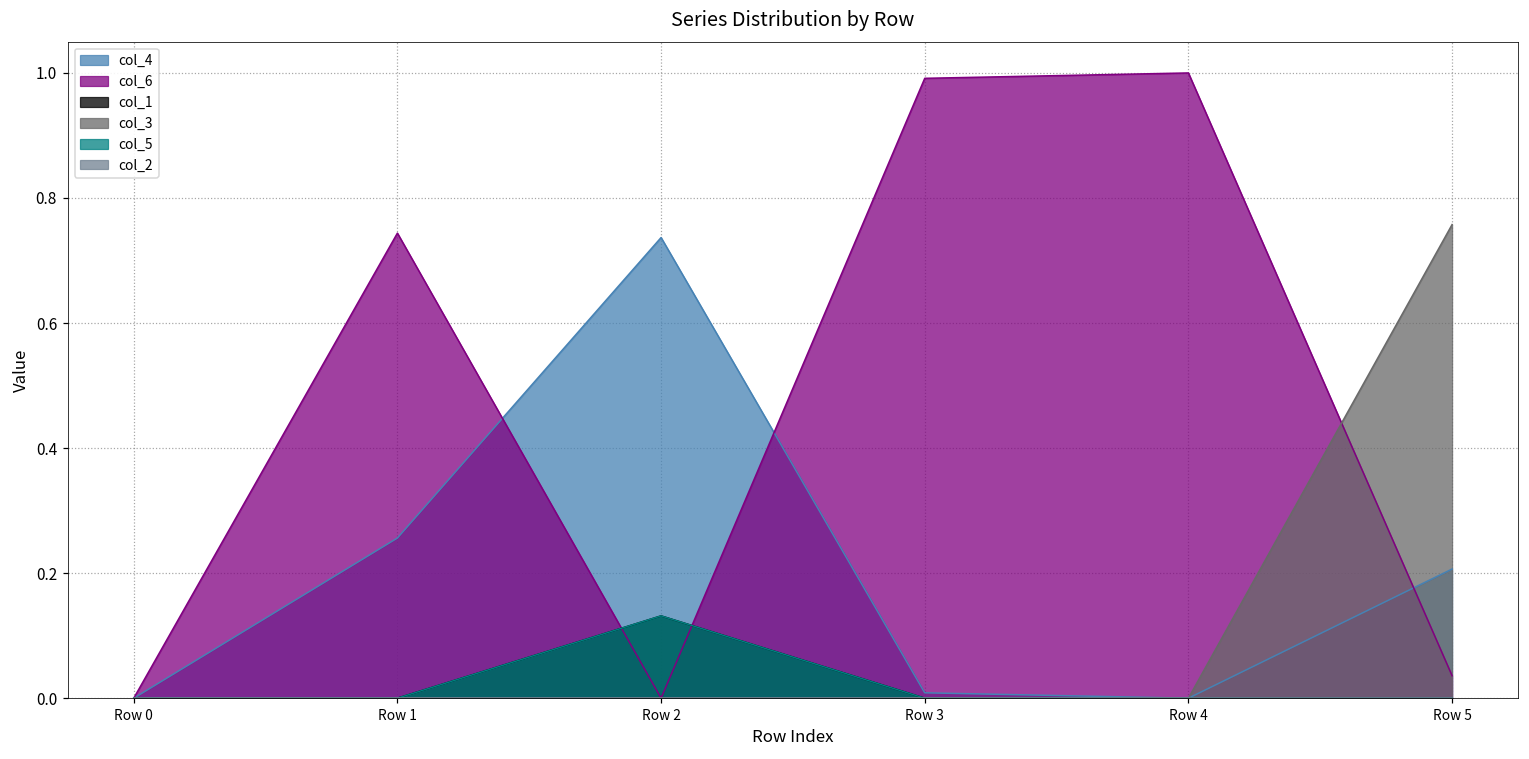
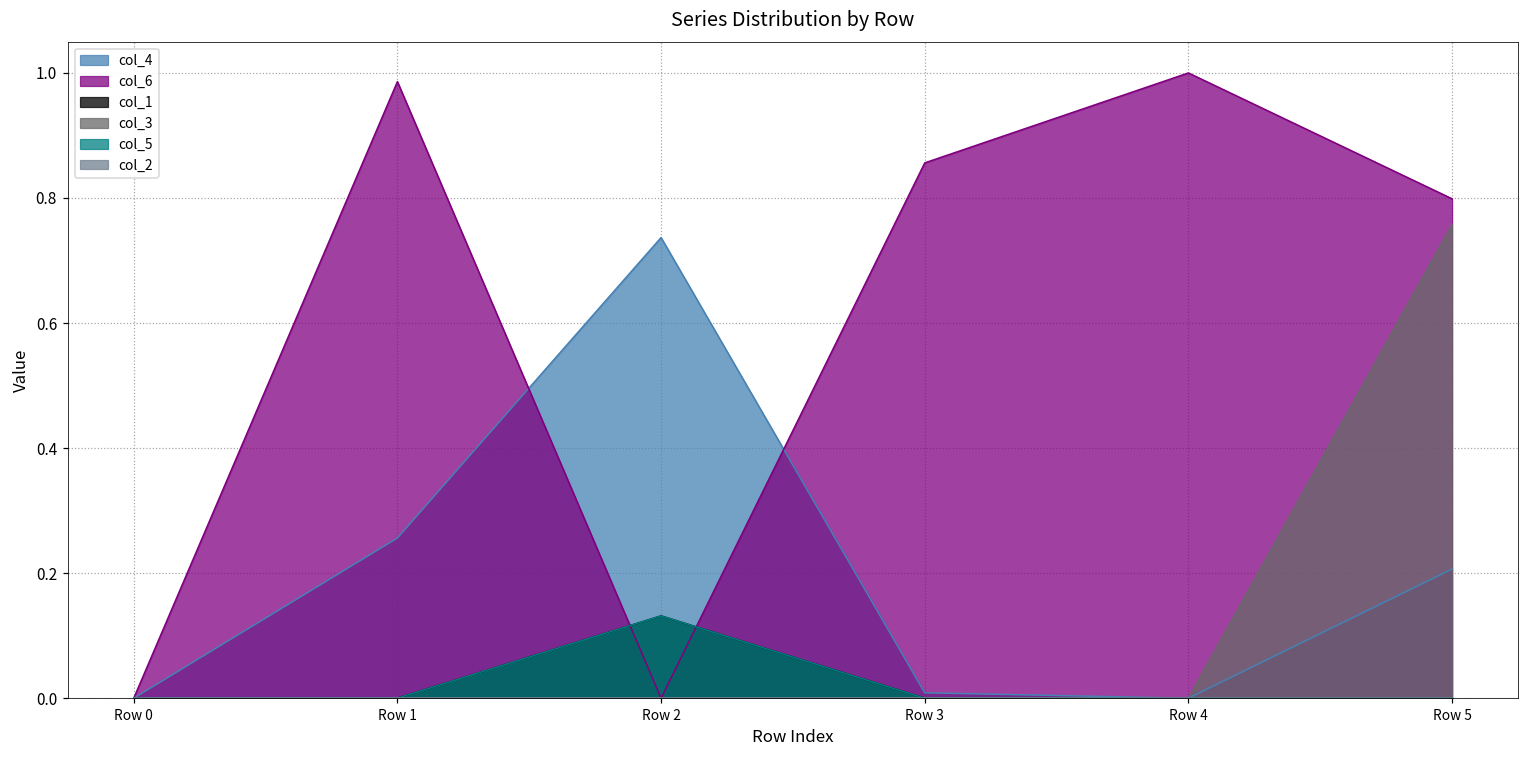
col_6, Row 1: 0.74 -> 0.99
col_6, Row 3: 0.99 -> 0.86
col_6, Row 5: 0.04 -> 0.80
